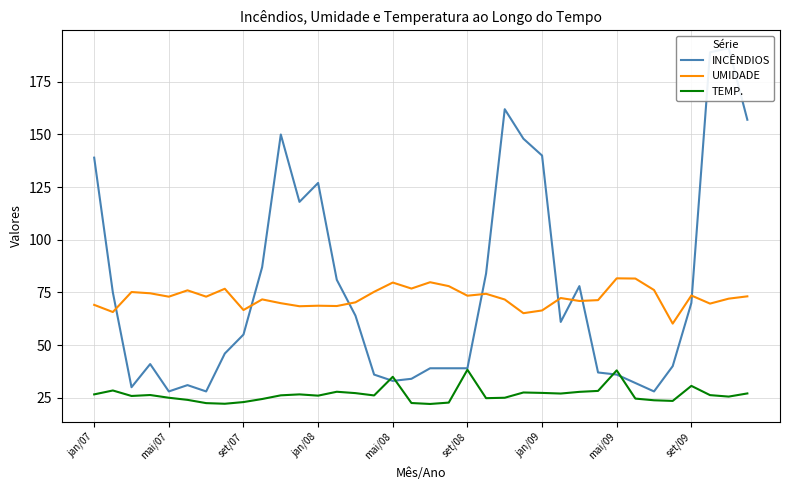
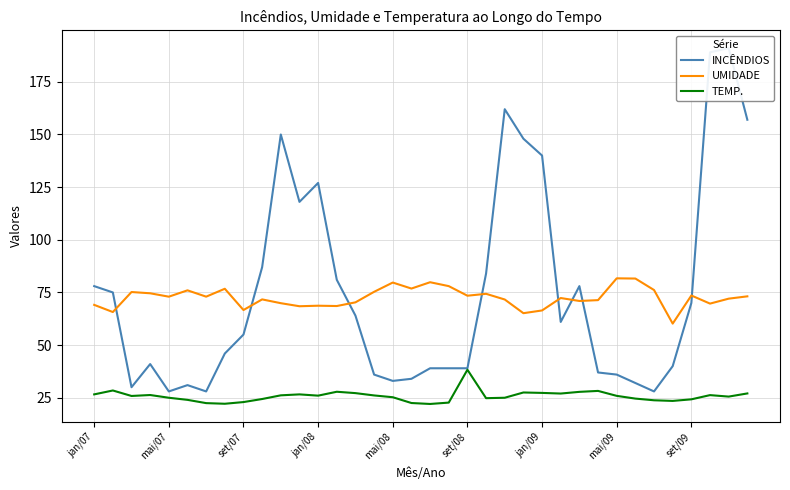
INCÊNDIOS, jan/07: 139 -> 78
TEMP., mai/08: 35 -> 25
TEMP., mai/09: 38 -> 26
TEMP., set/09: 31 -> 24
